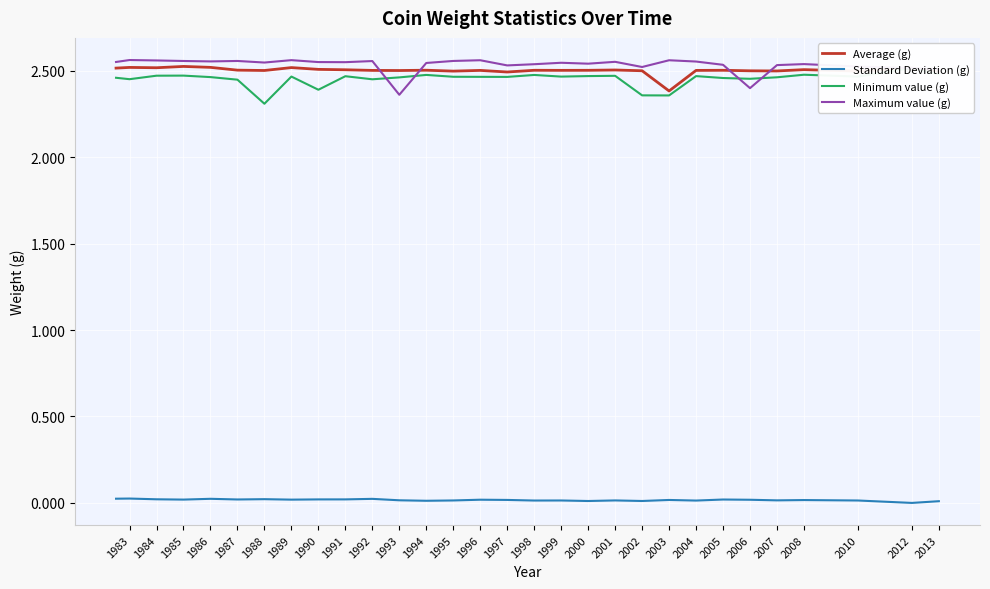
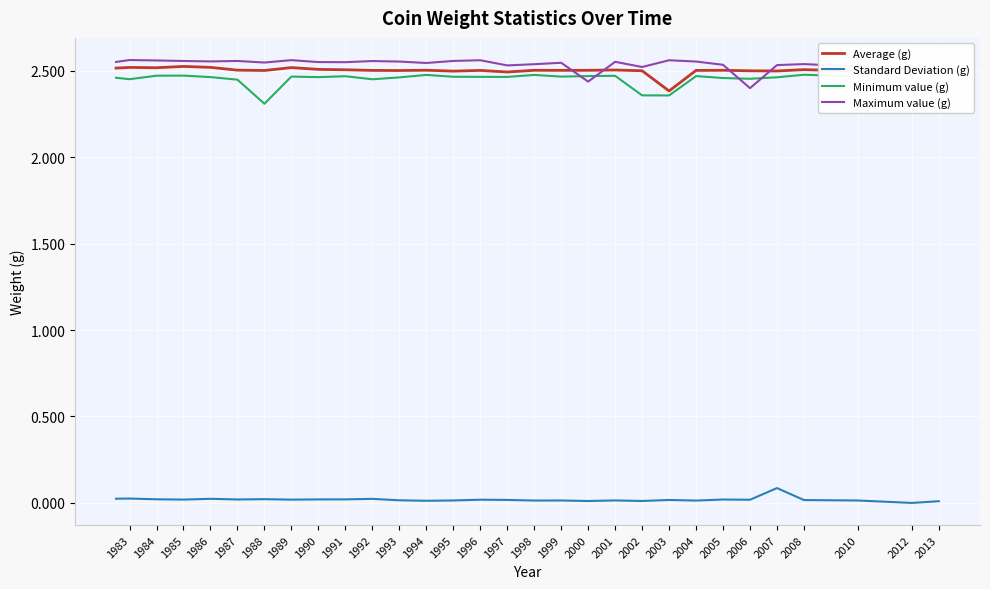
Minimum value (g), 1990: 2.39 -> 2.46
Maximum value (g), 1993: 2.36 -> 2.55
Maximum value (g), 2000: 2.54 -> 2.44
Standard Deviation (g), 2007: 0.01 -> 0.09
